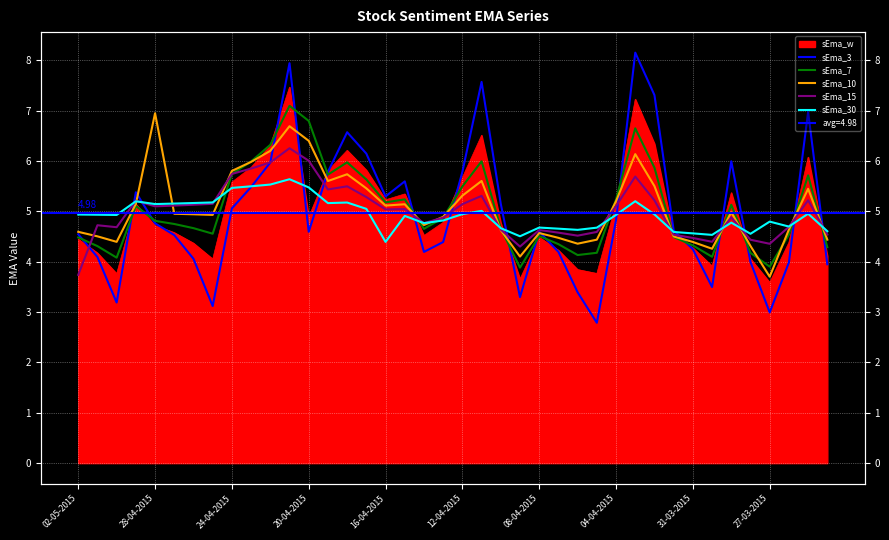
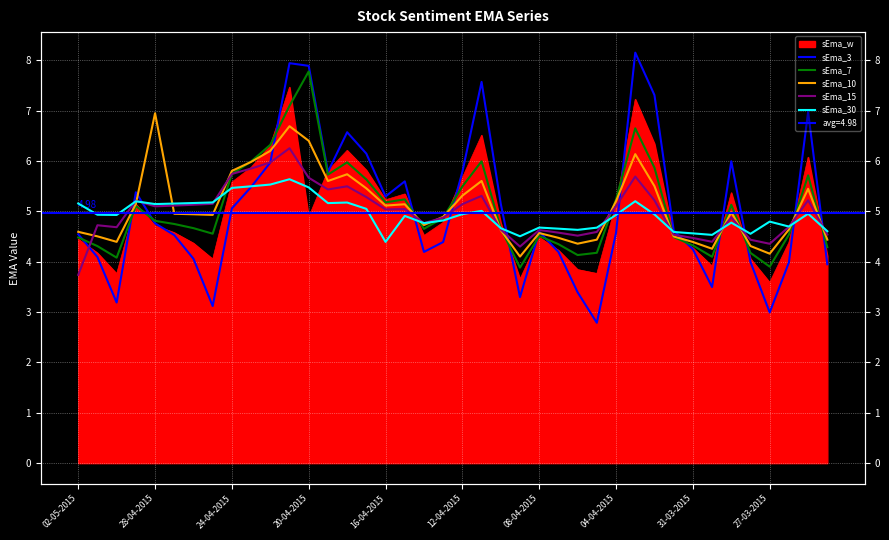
sEma_30, 02-05-2015: 4.9 -> 5.2
sEma_3, 20-04-2015: 4.6 -> 7.9
sEma_7, 20-04-2015: 6.8 -> 7.8
sEma_15, 20-04-2015: 6.0 -> 5.7
sEma_3, 04-04-2015: 4.8 -> 4.6
sEma_10, 27-03-2015: 3.7 -> 4.2
